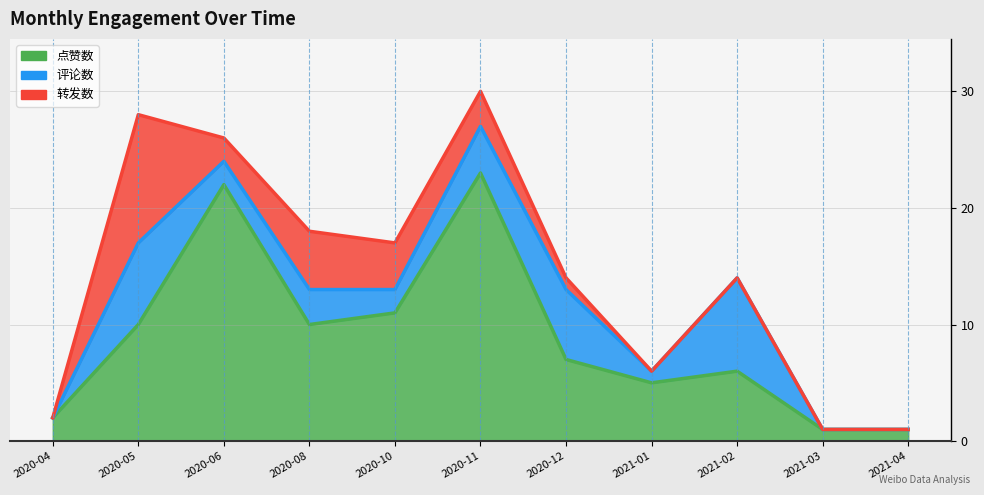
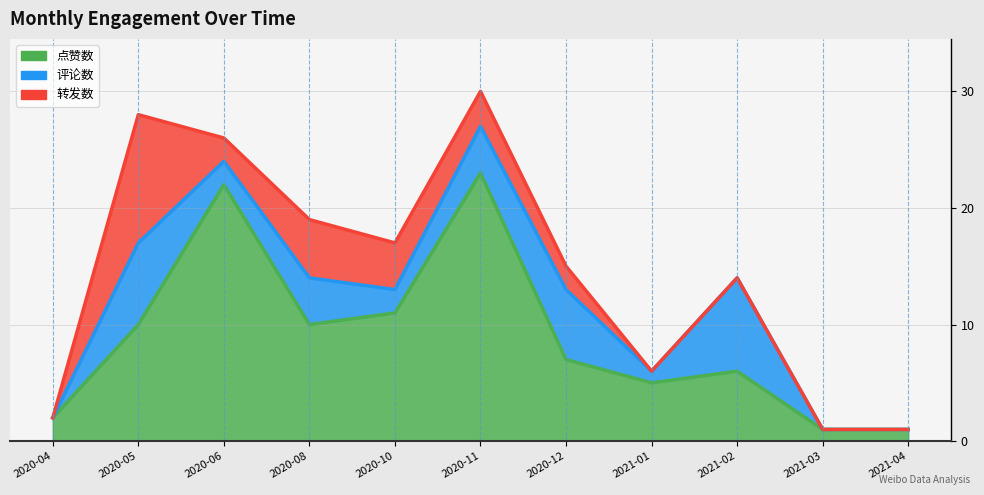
评论数, 2020-08: 3 -> 4
转发数, 2020-12: 1 -> 2
